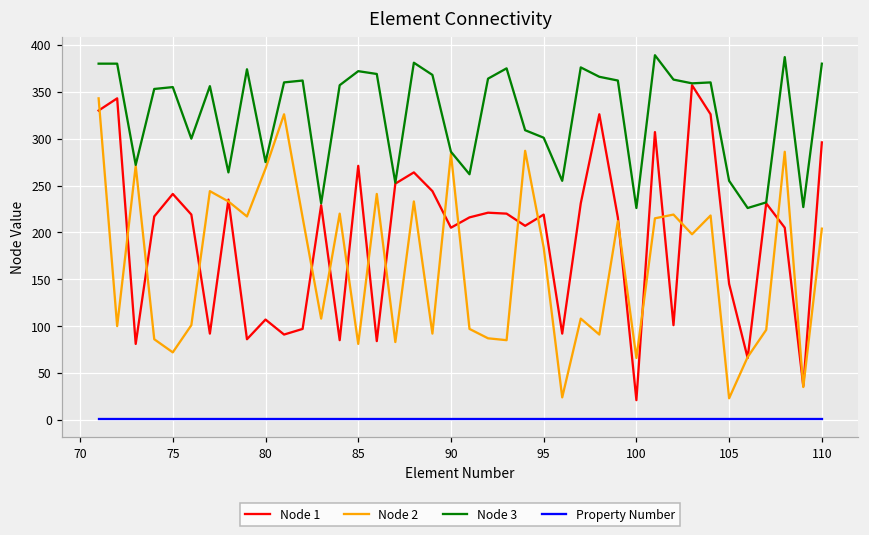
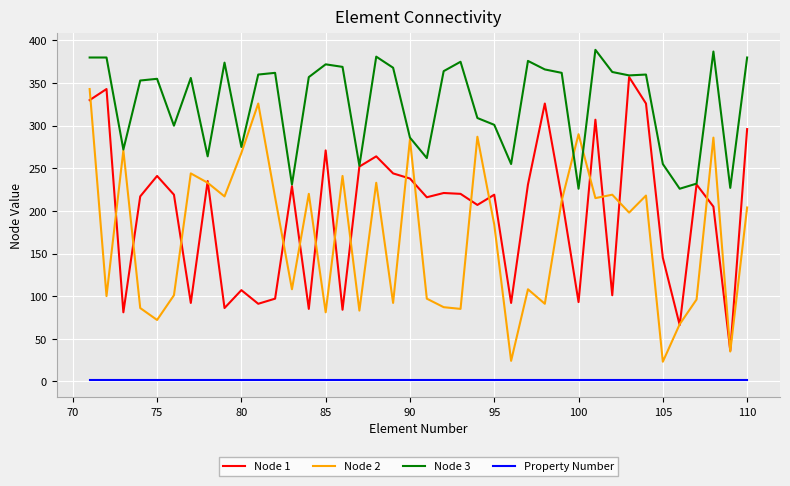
Node 1, 90: 210 -> 240
Node 1, 100: 20 -> 90
Node 2, 100: 70 -> 290
